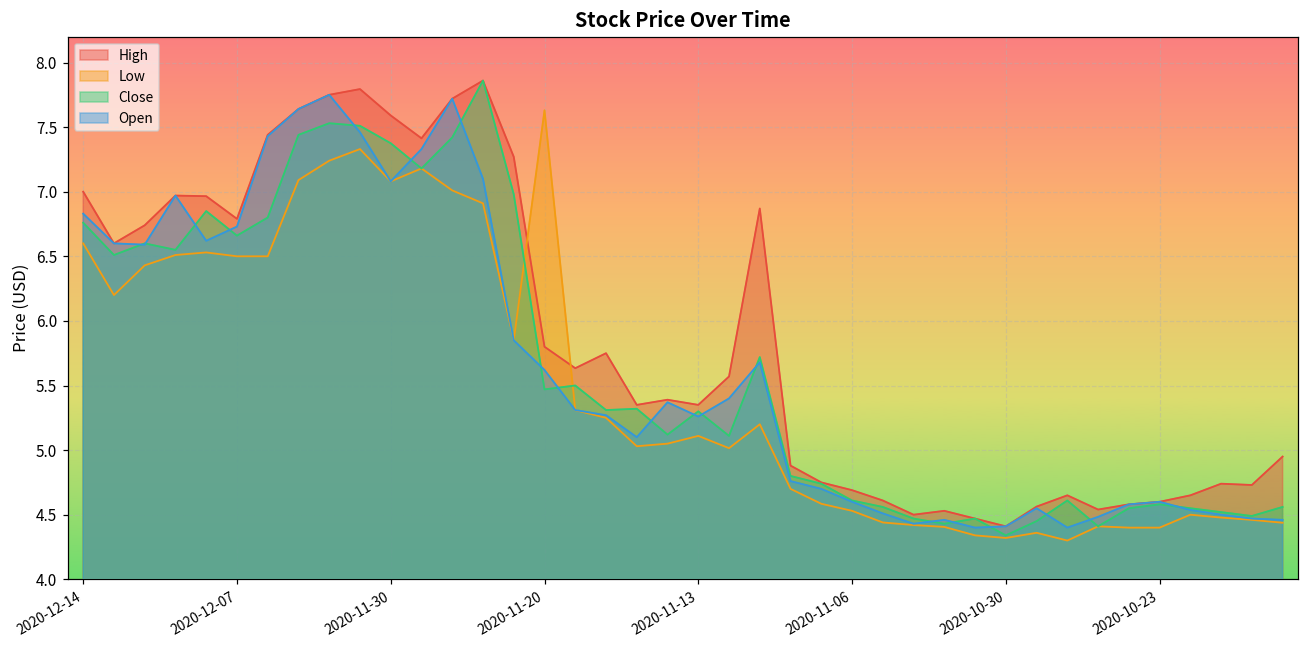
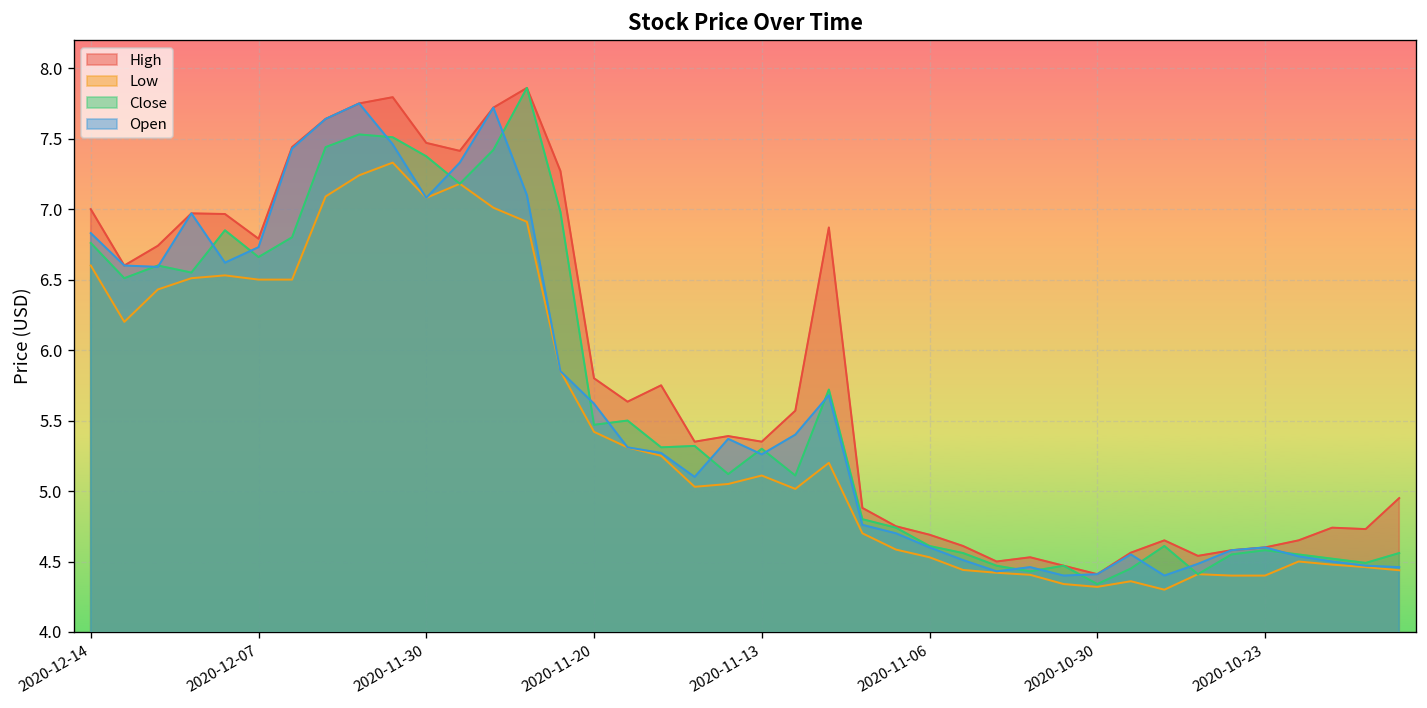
High, 2020-11-30: 7.59 -> 7.47
Low, 2020-11-20: 7.63 -> 5.42
